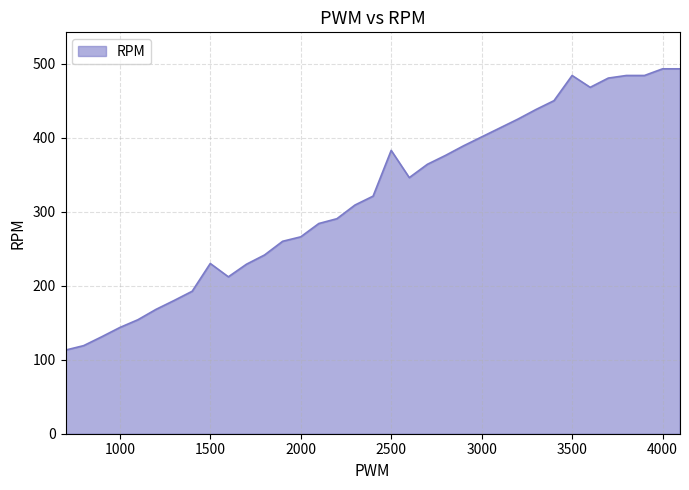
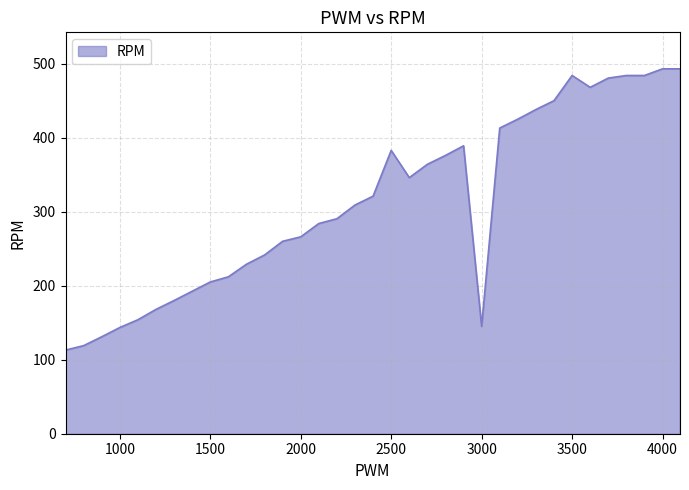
1500: 230 -> 210
3000: 400 -> 150
